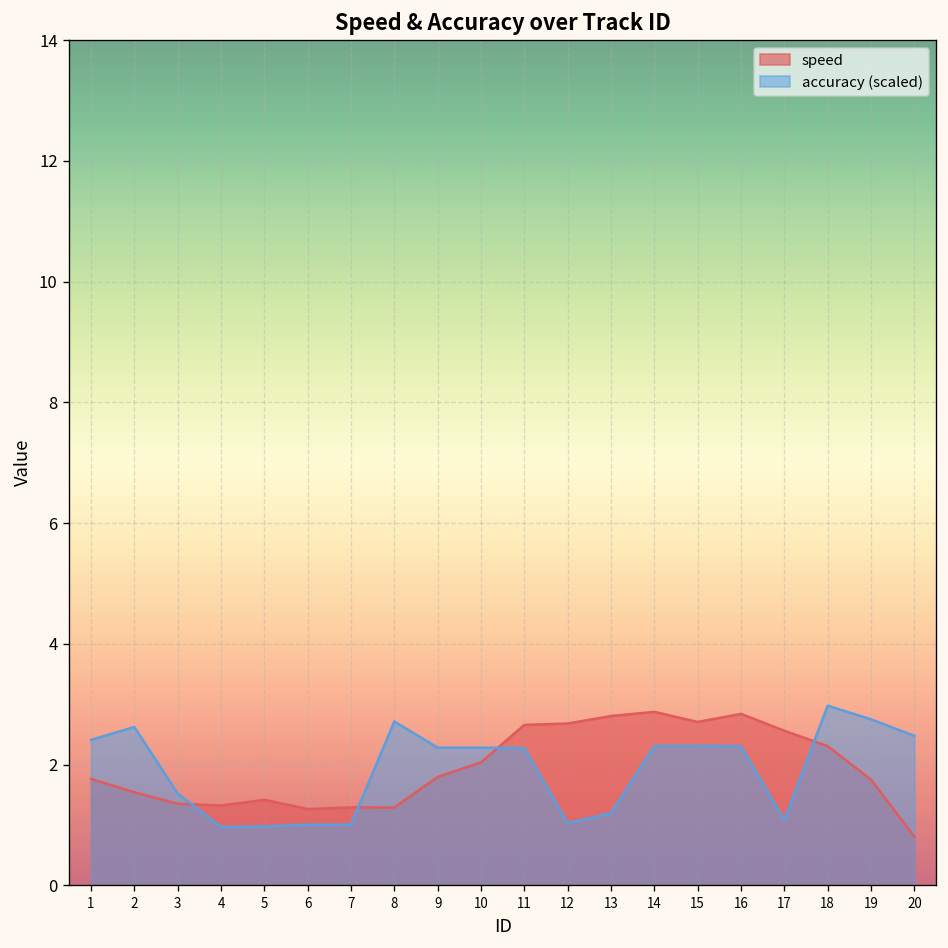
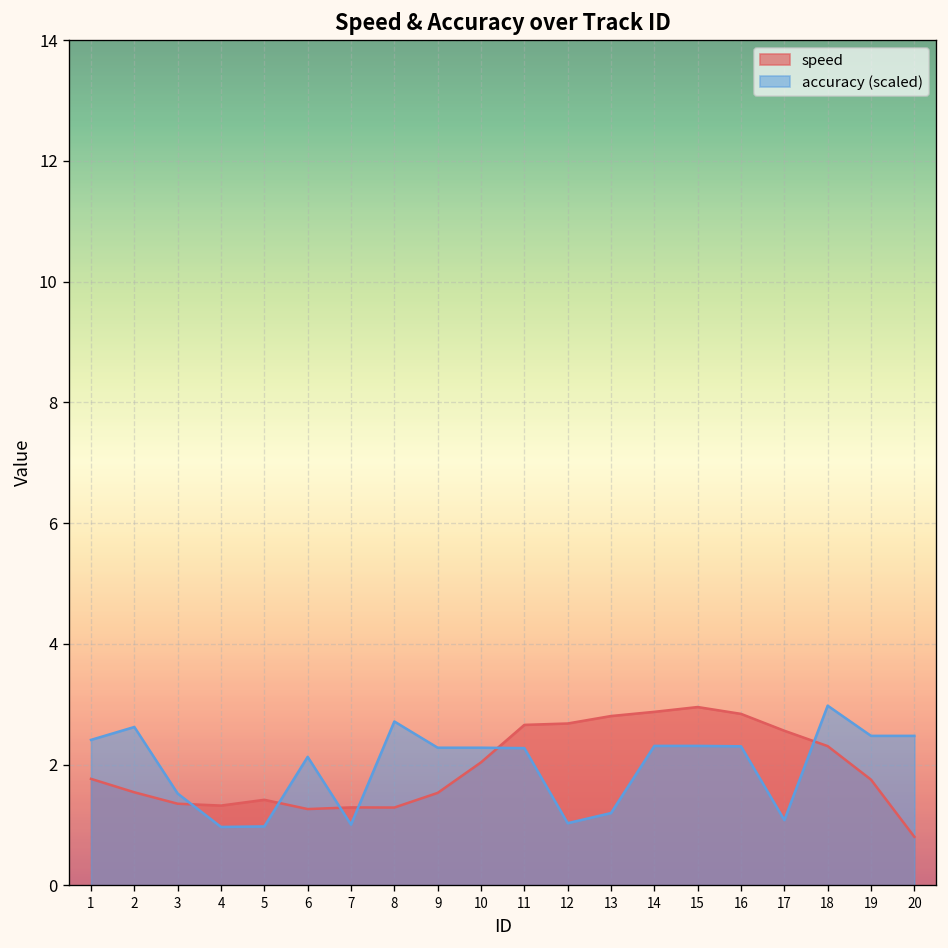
accuracy (scaled), 6: 1.0 -> 2.1
speed, 9: 1.8 -> 1.5
speed, 15: 2.7 -> 3.0
accuracy (scaled), 19: 2.7 -> 2.5
